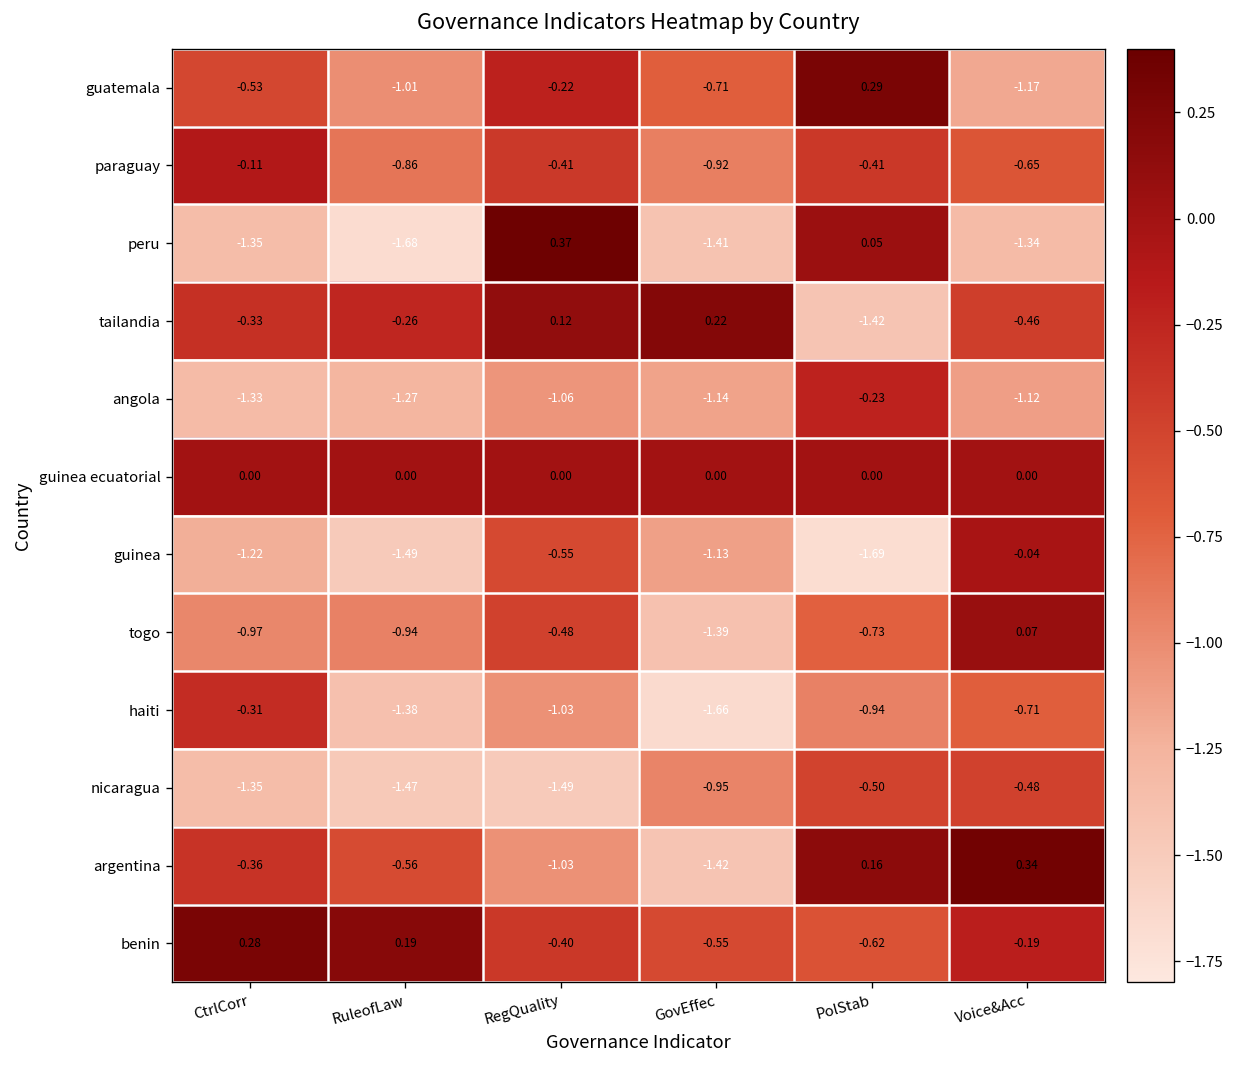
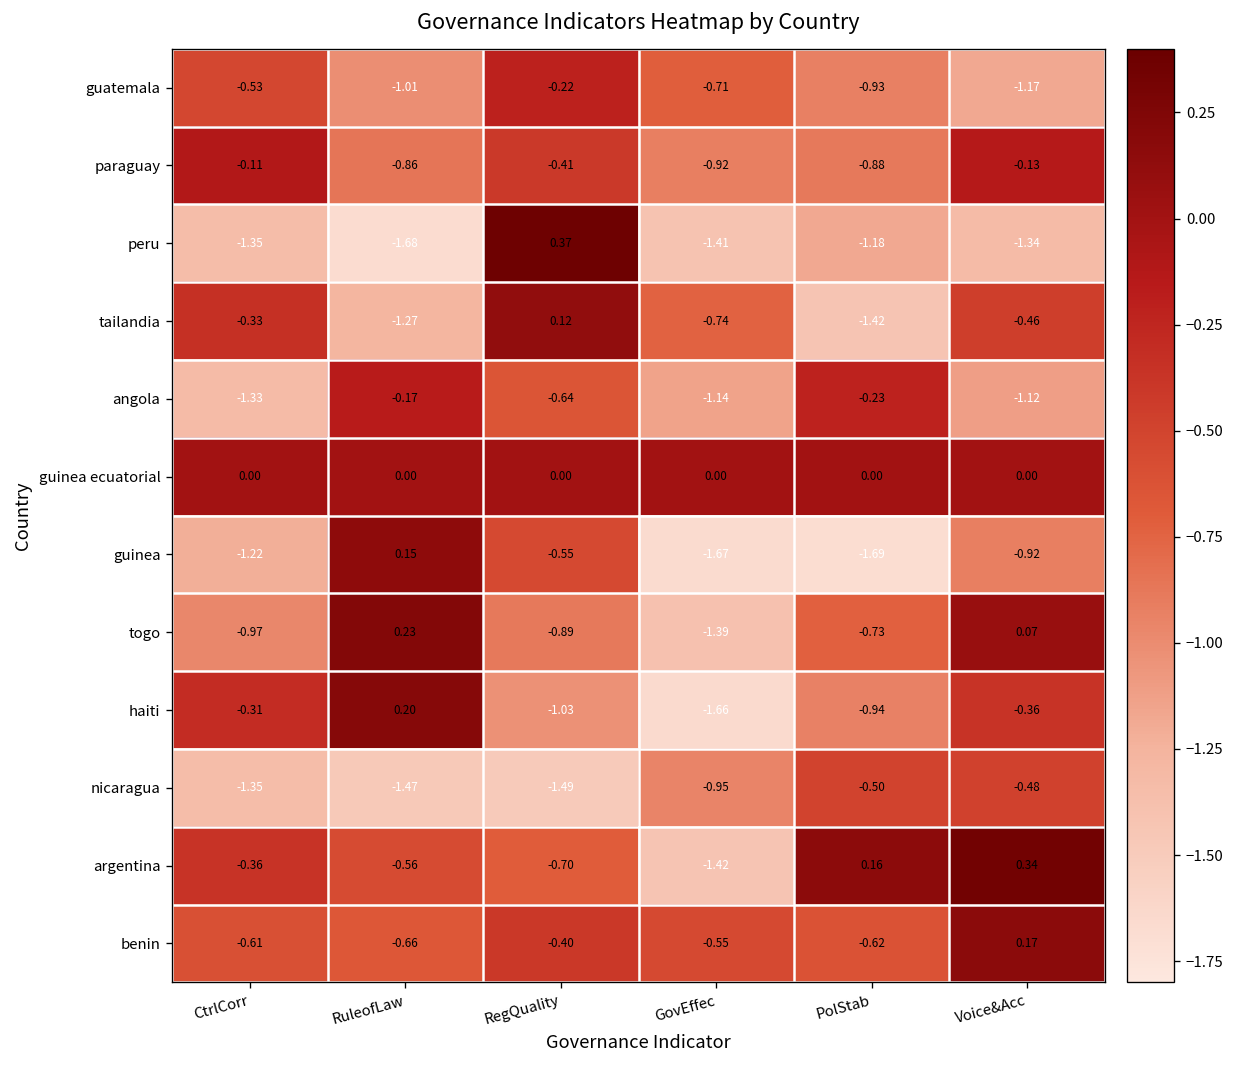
guatemala, PolStab: 0.29 -> -0.93
paraguay, PolStab: -0.41 -> -0.88
paraguay, Voice&Acc: -0.65 -> -0.13
peru, PolStab: 0.05 -> -1.18
tailandia, RuleofLaw: -0.26 -> -1.27
tailandia, GovEffec: 0.22 -> -0.74
angola, RuleofLaw: -1.27 -> -0.17
angola, RegQuality: -1.06 -> -0.64
guinea, RuleofLaw: -1.49 -> 0.15
guinea, GovEffec: -1.13 -> -1.67
guinea, Voice&Acc: -0.04 -> -0.92
togo, RuleofLaw: -0.94 -> 0.23
togo, RegQuality: -0.48 -> -0.89
haiti, RuleofLaw: -1.38 -> 0.20
haiti, Voice&Acc: -0.71 -> -0.36
argentina, RegQuality: -1.03 -> -0.70
benin, CtrlCorr: 0.28 -> -0.61
benin, RuleofLaw: 0.19 -> -0.66
benin, Voice&Acc: -0.19 -> 0.17
